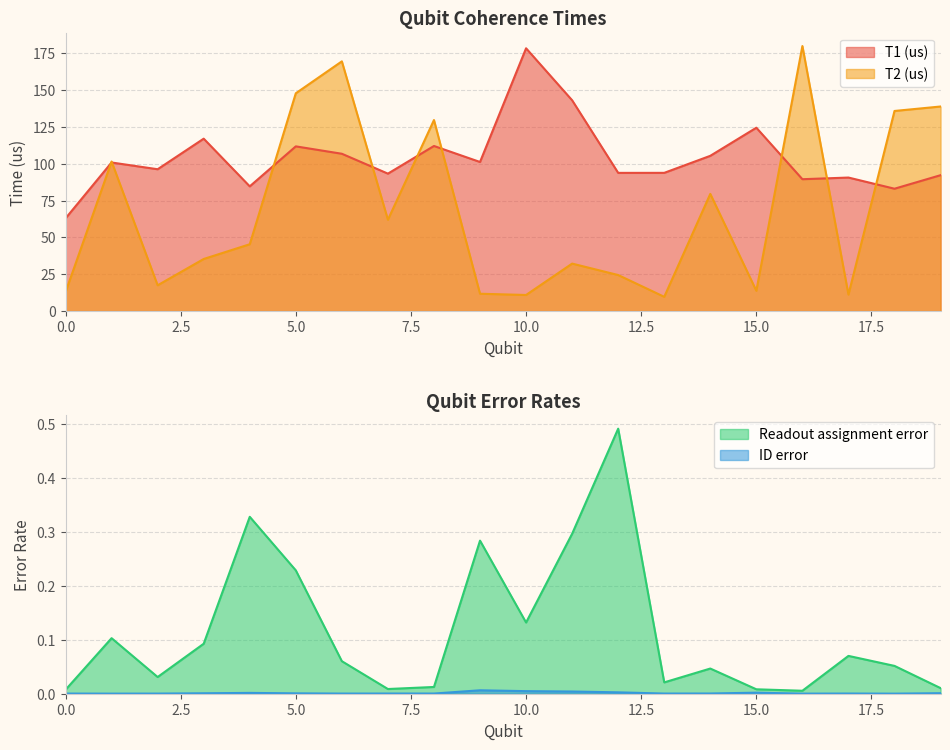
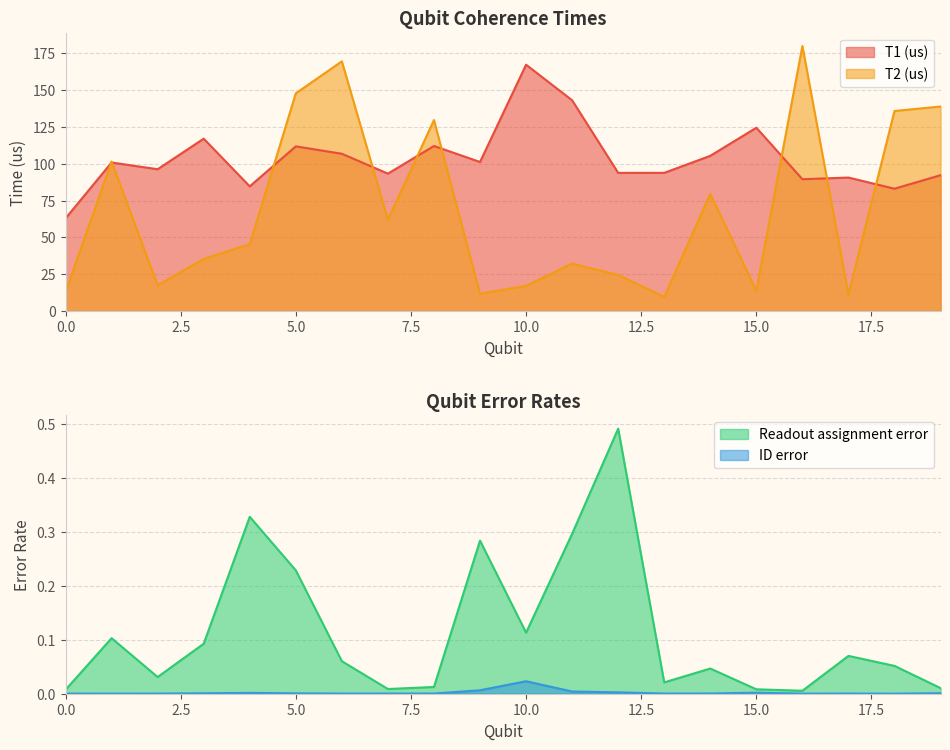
Qubit Coherence Times, T1 (us), 10.0: 178 -> 167
Qubit Coherence Times, T2 (us), 10.0: 11 -> 17
Qubit Error Rates, Readout assignment error, 10.0: 0.13 -> 0.11
Qubit Error Rates, ID error, 10.0: 0.00 -> 0.02
